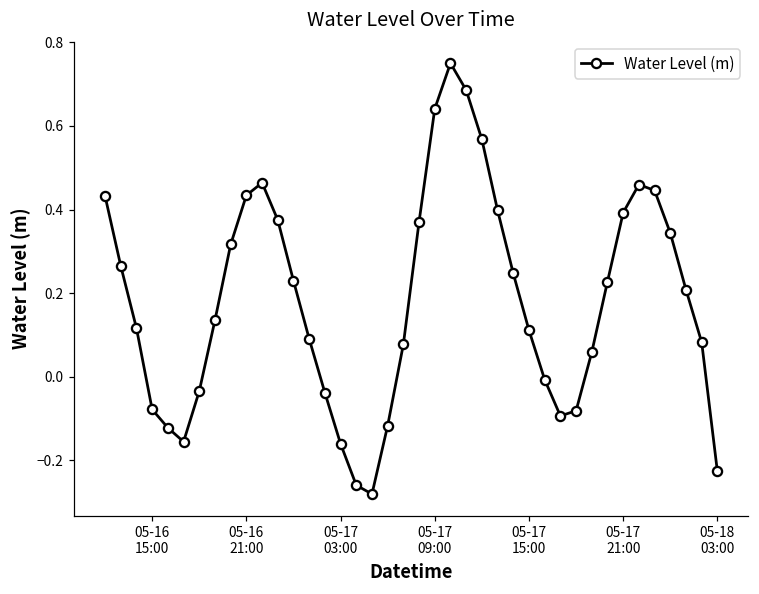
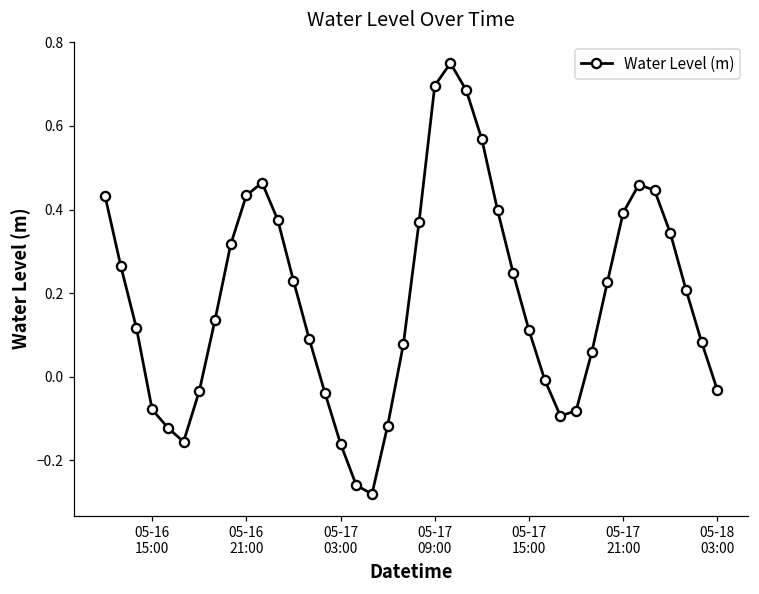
05-17 09:00: 0.64 -> 0.70
05-18 03:00: -0.23 -> -0.03
